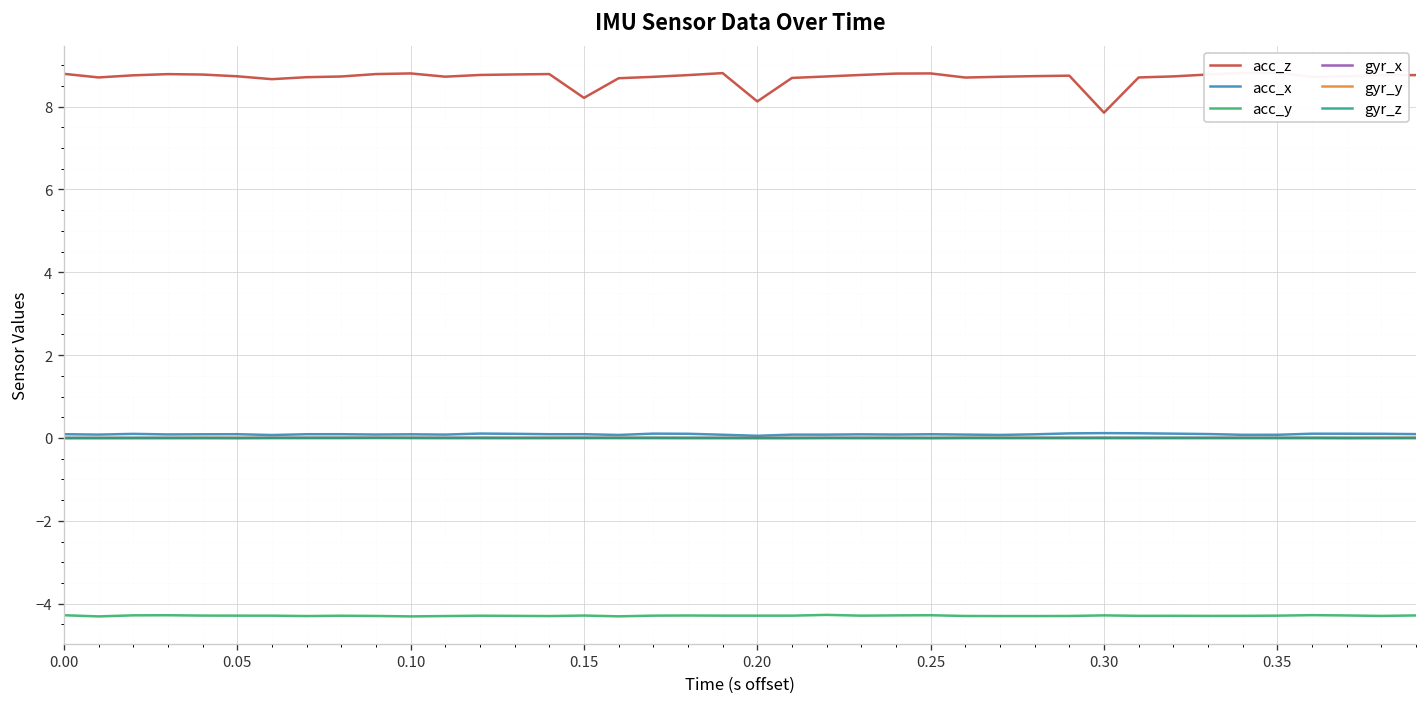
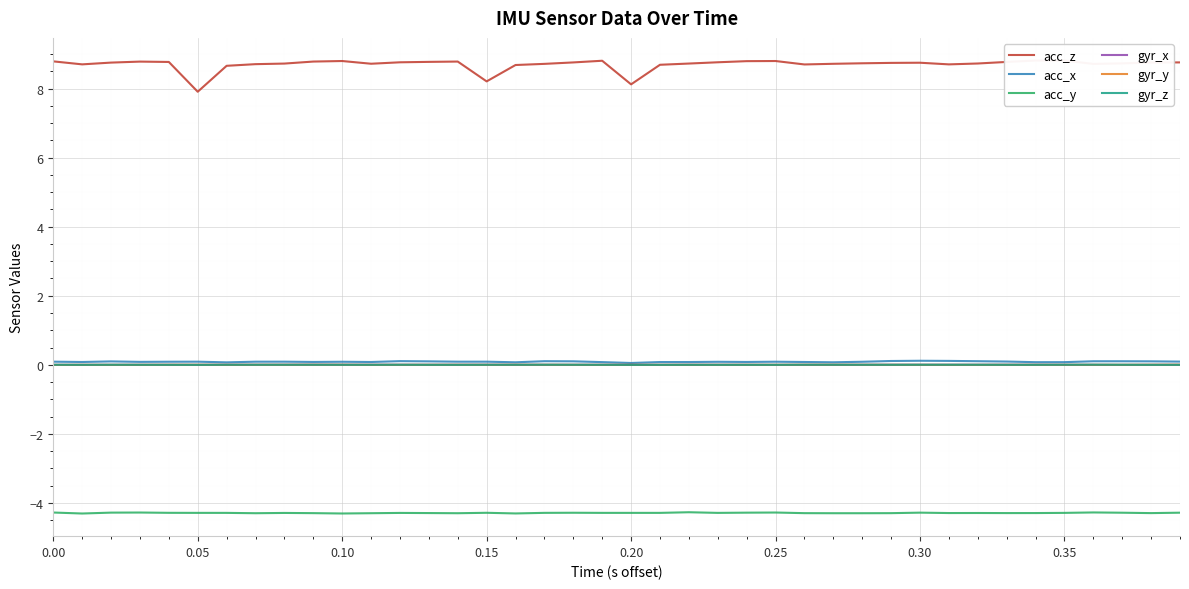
acc_z, 0.05: 8.7 -> 7.9
acc_z, 0.30: 7.9 -> 8.8
